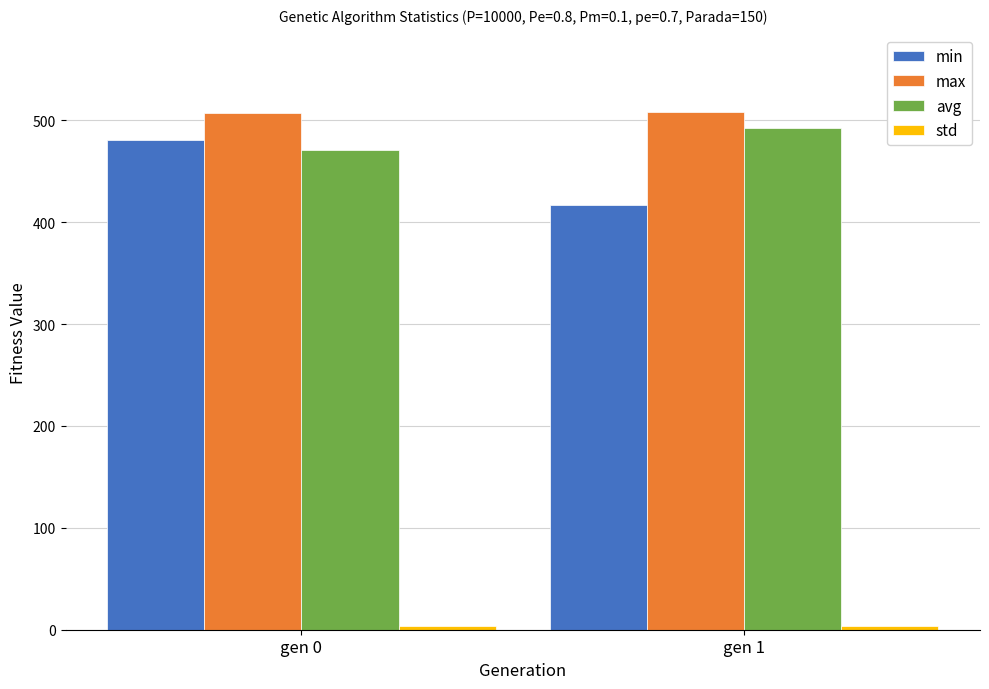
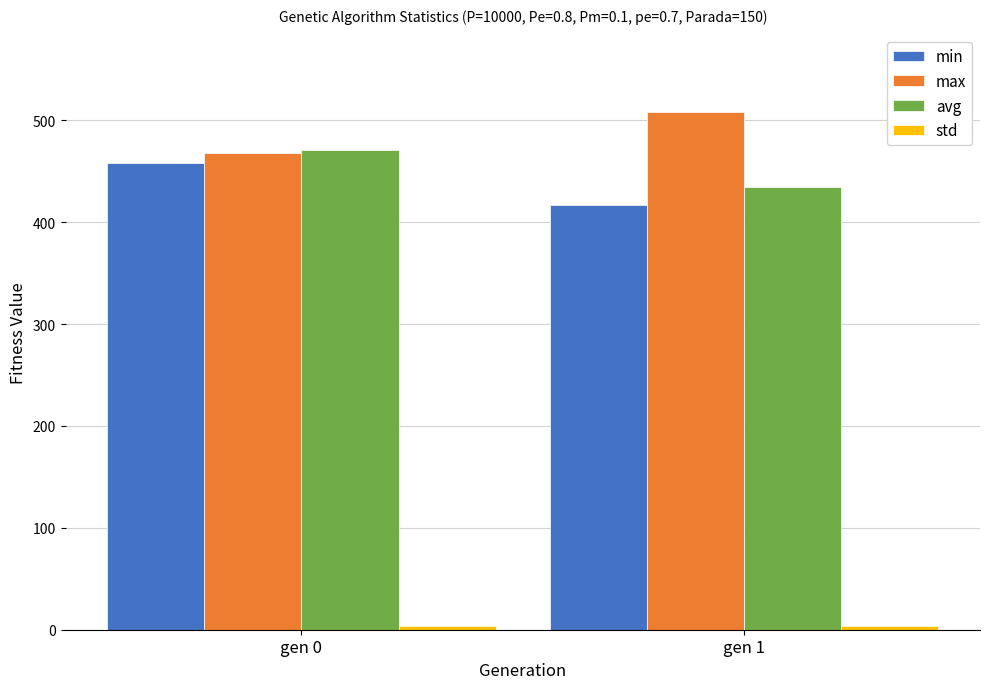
min, gen 0: 481 -> 458
max, gen 0: 507 -> 468
avg, gen 1: 493 -> 435
